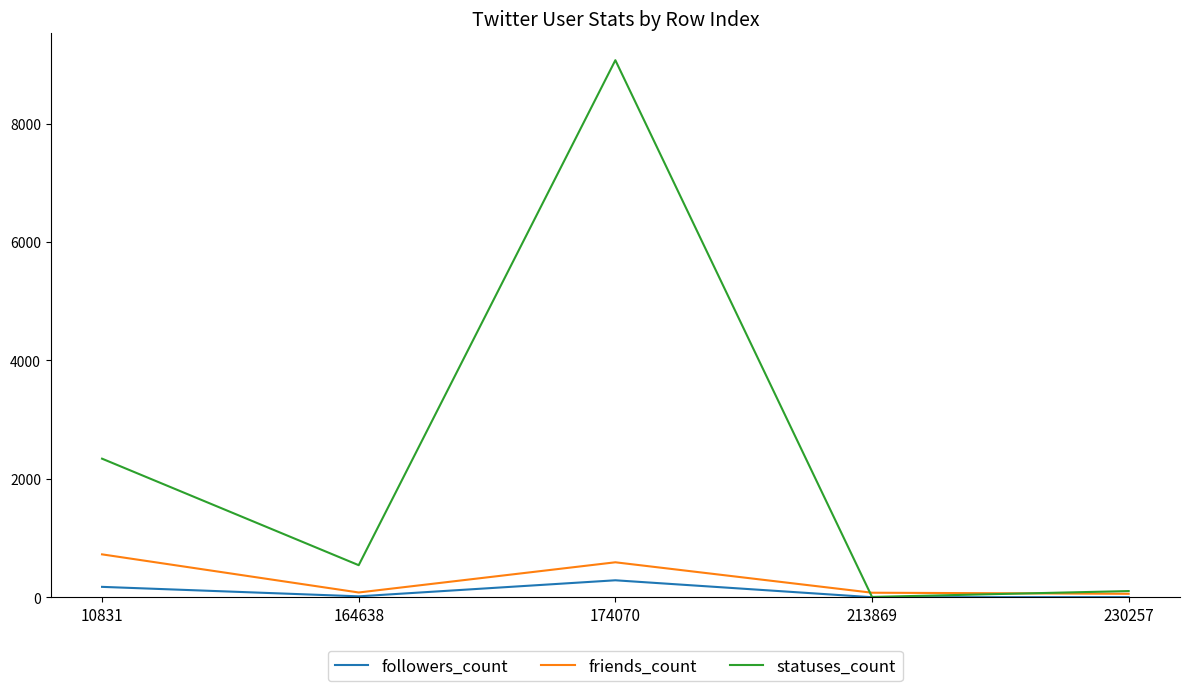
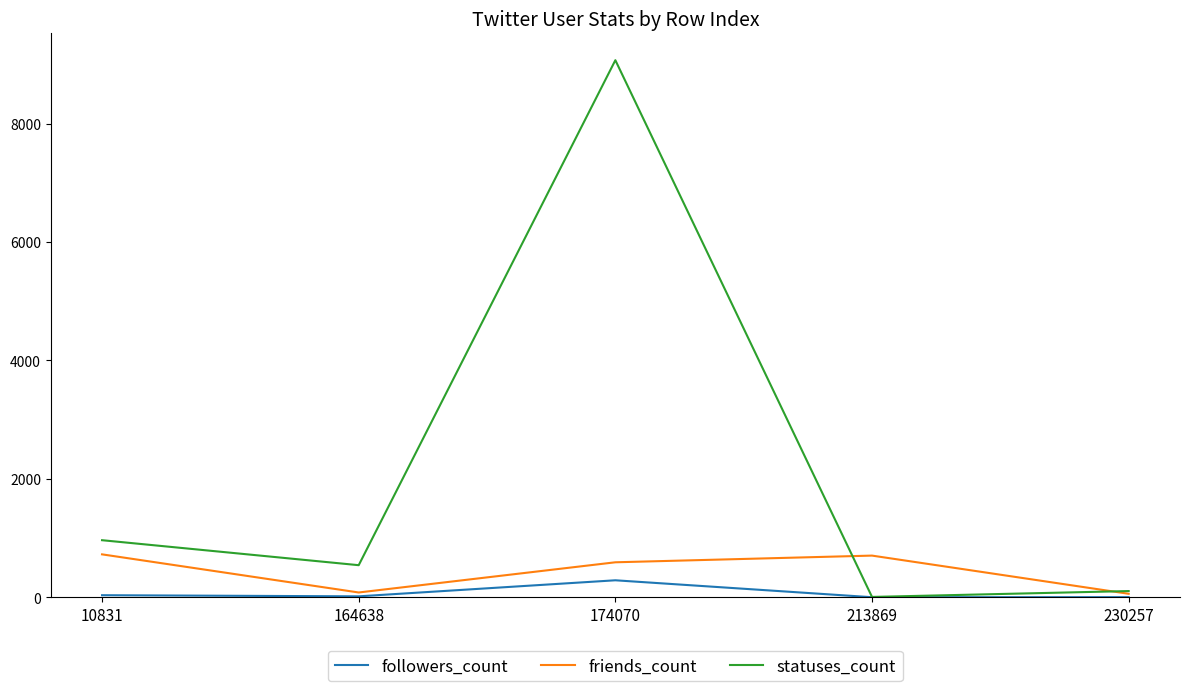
followers_count, 10831: 200 -> 0
statuses_count, 10831: 2300 -> 1000
friends_count, 213869: 100 -> 700
